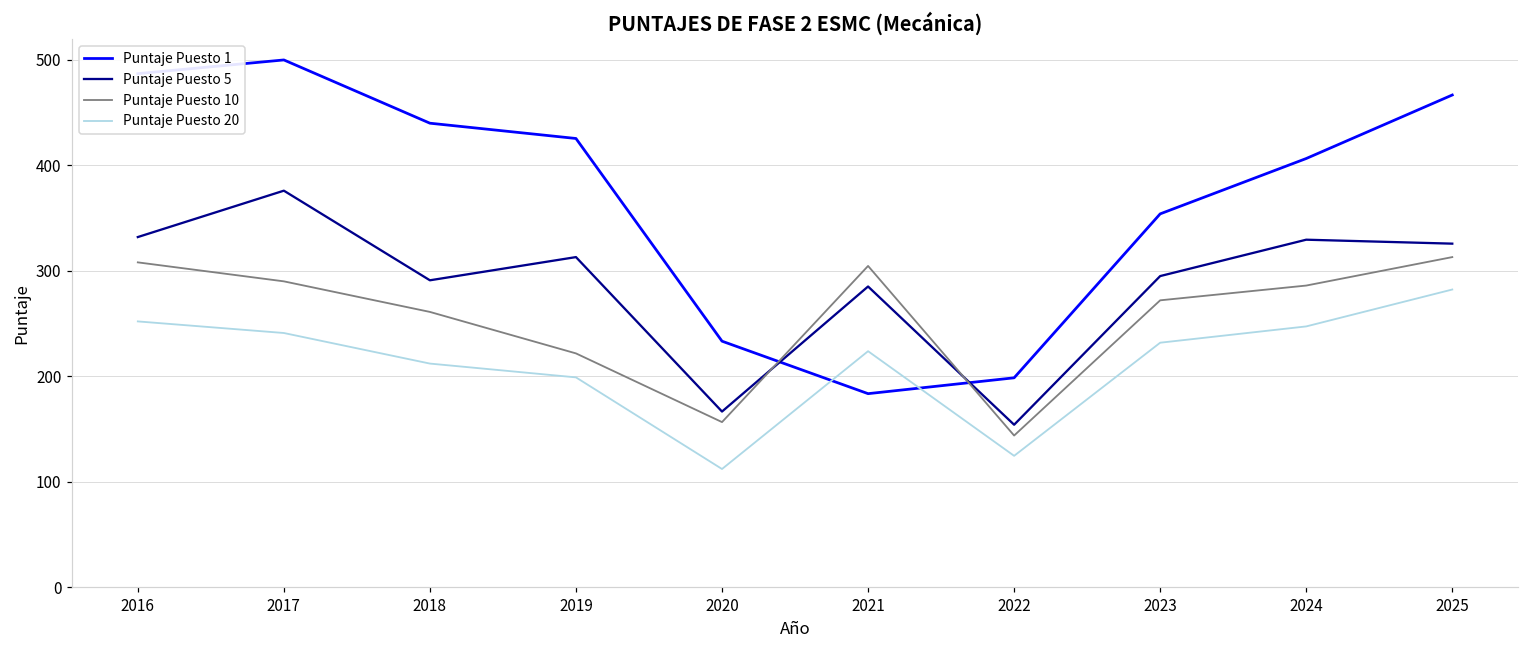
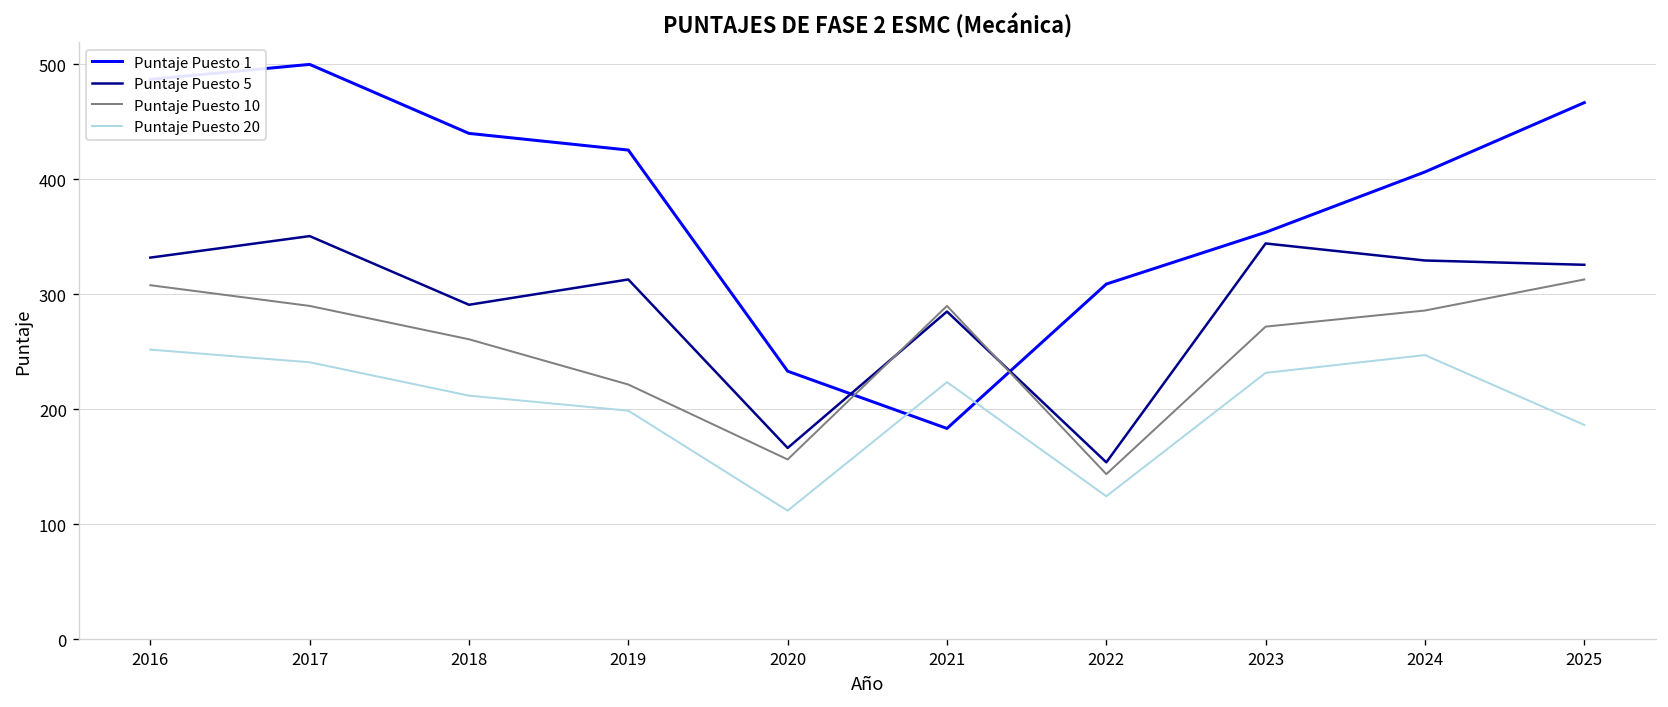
Puntaje Puesto 5, 2017: 380 -> 350
Puntaje Puesto 10, 2021: 300 -> 290
Puntaje Puesto 1, 2022: 200 -> 310
Puntaje Puesto 5, 2023: 300 -> 340
Puntaje Puesto 20, 2025: 280 -> 190
